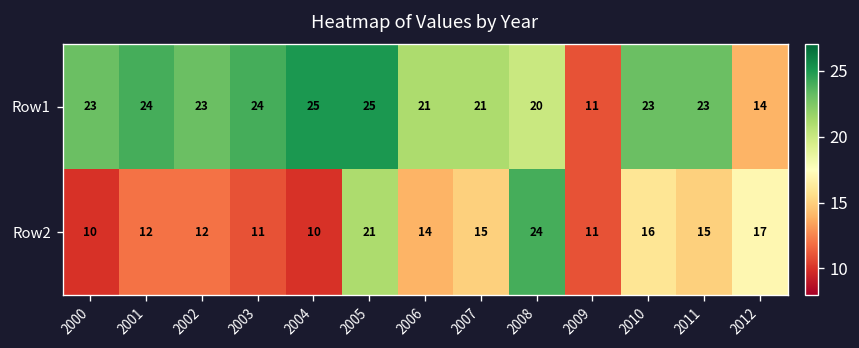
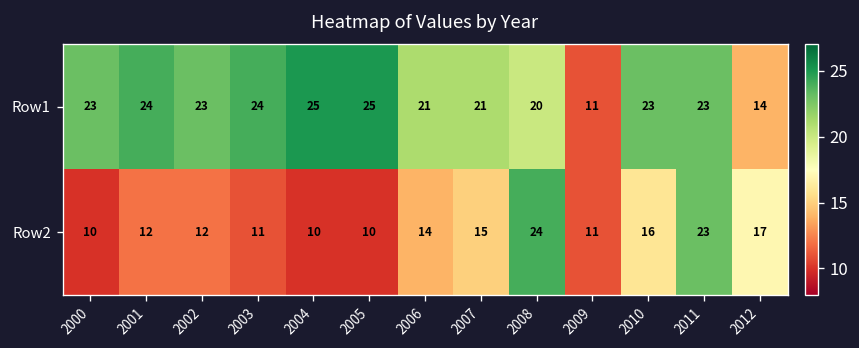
Row2, 2005: 21 -> 10
Row2, 2011: 15 -> 23
